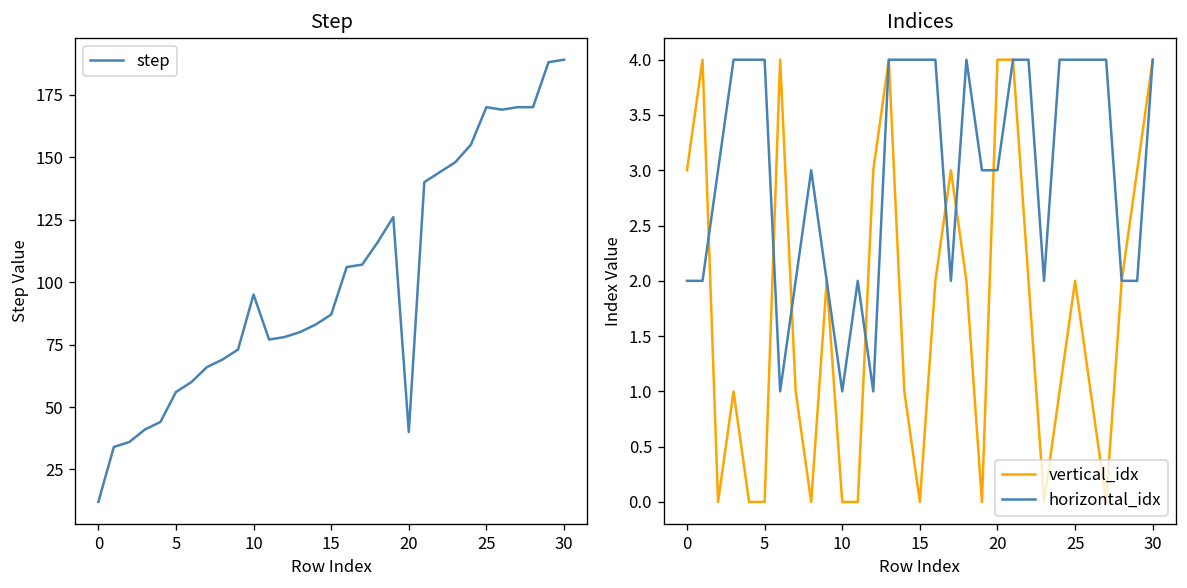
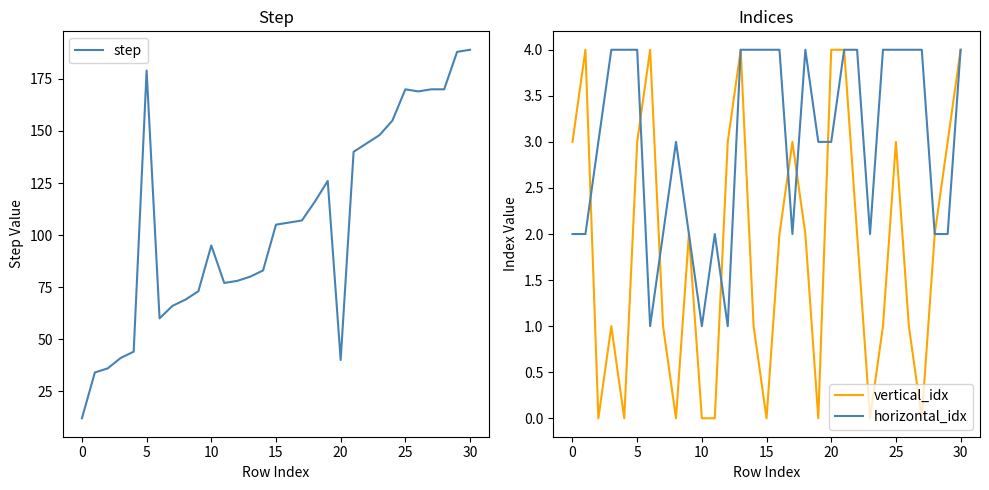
Step, 5: 56 -> 179
Step, 15: 87 -> 105
Indices, vertical_idx, 5: 0 -> 3
Indices, vertical_idx, 25: 2 -> 3
